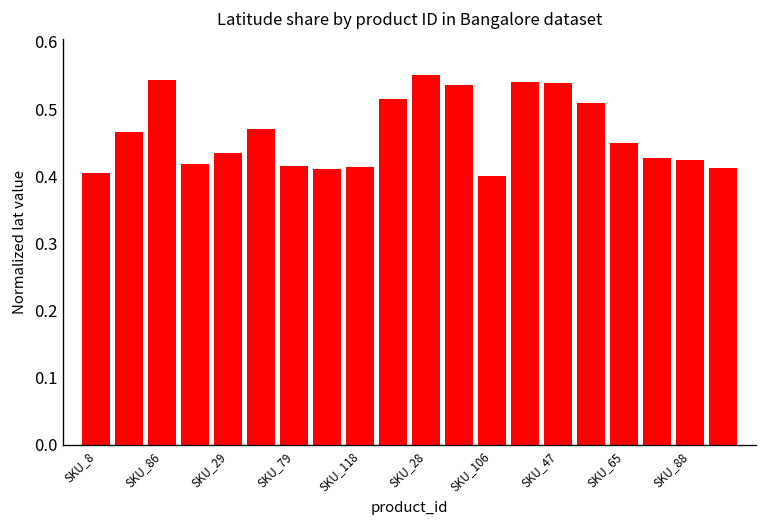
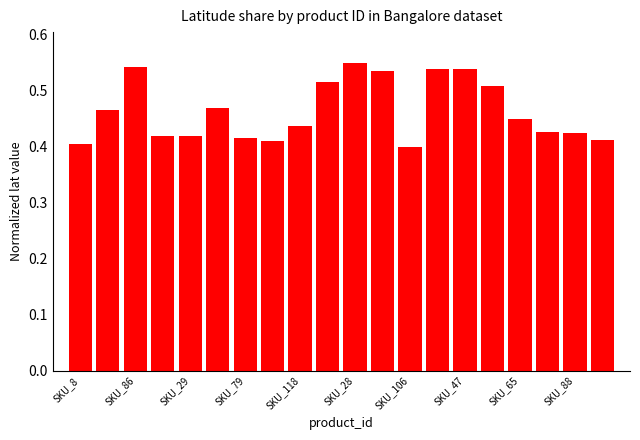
SKU_29: 0.43 -> 0.42
SKU_118: 0.41 -> 0.44
